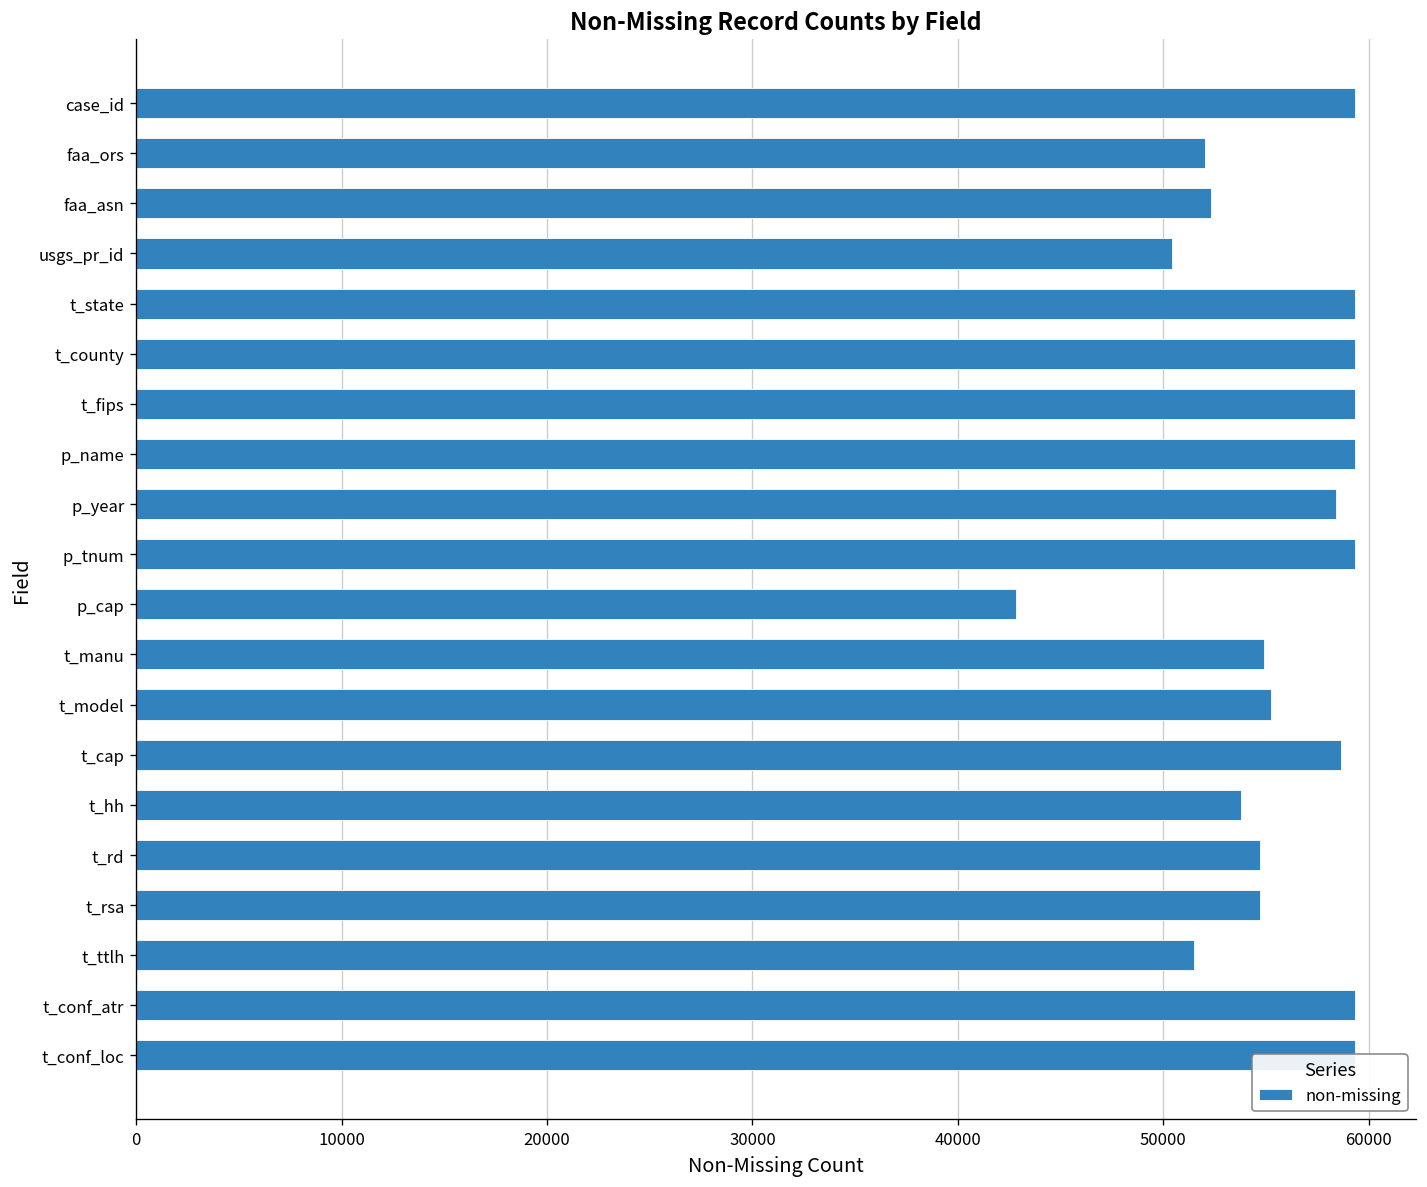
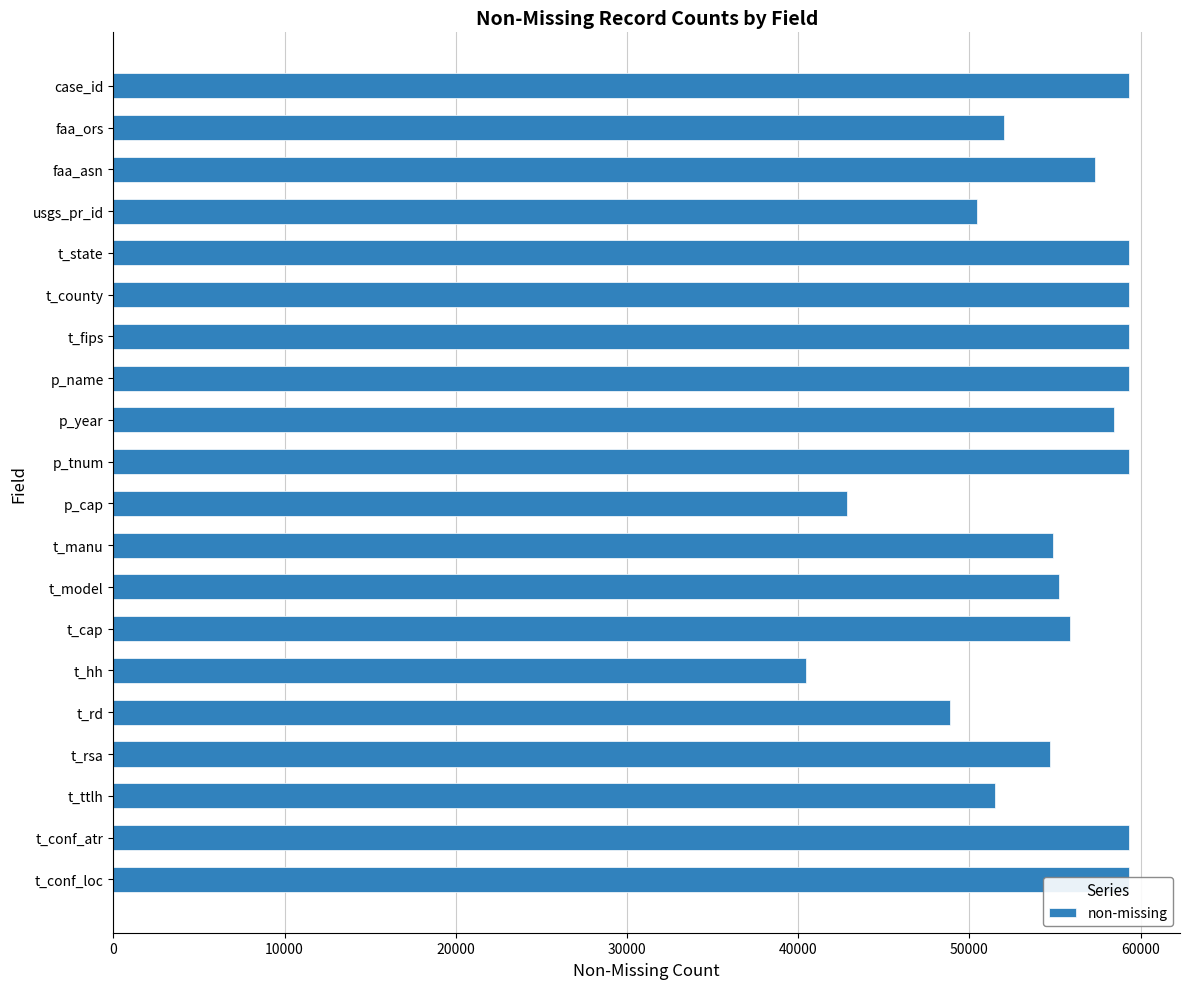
faa_asn: 52300 -> 57300
t_cap: 58600 -> 55900
t_hh: 53800 -> 40400
t_rd: 54700 -> 48900
